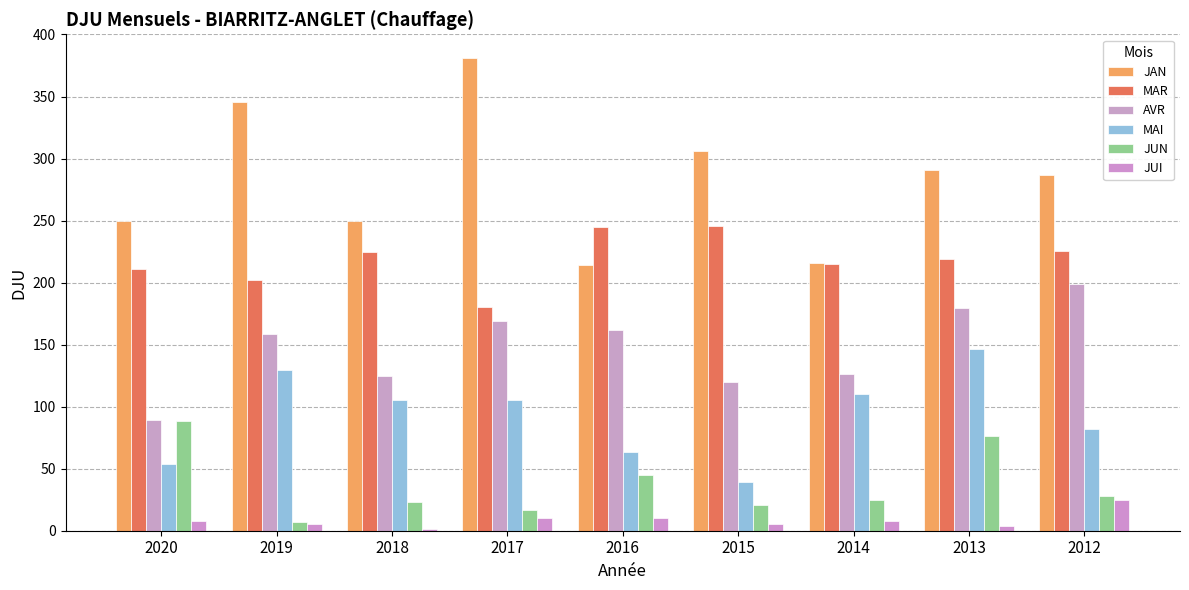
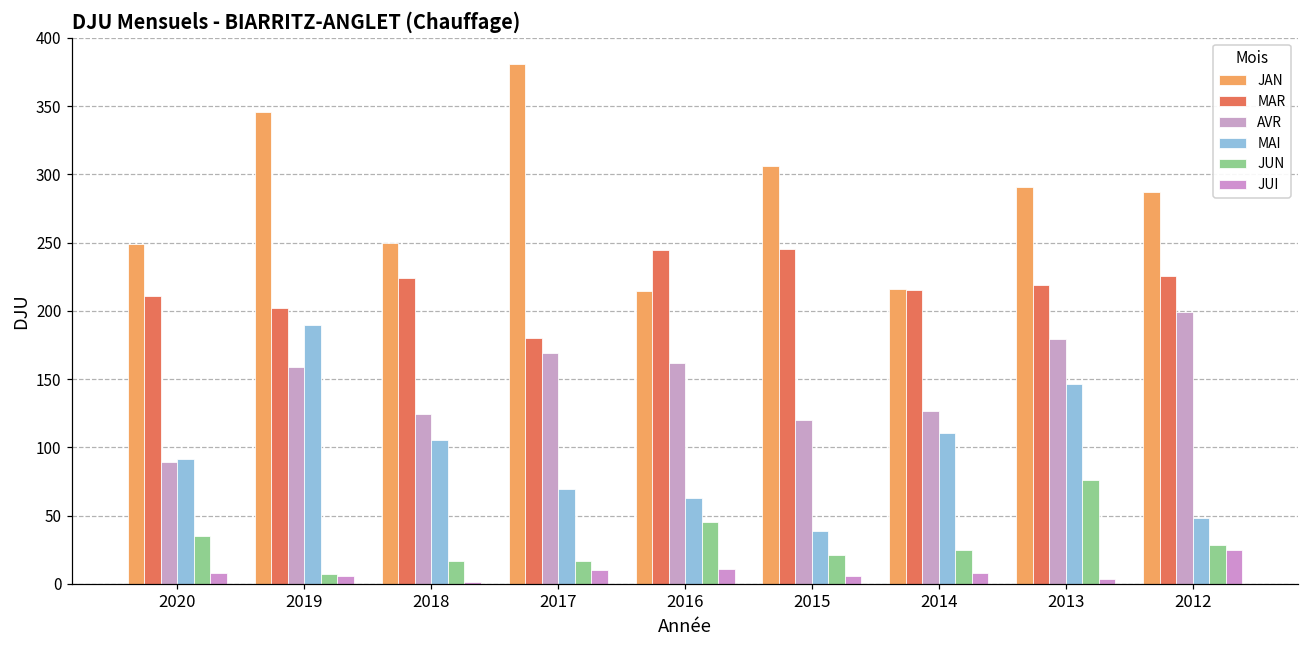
MAI, 2020: 54 -> 91
JUN, 2020: 89 -> 35
MAI, 2019: 130 -> 190
JUN, 2018: 23 -> 17
MAI, 2017: 105 -> 69
MAI, 2012: 82 -> 48
